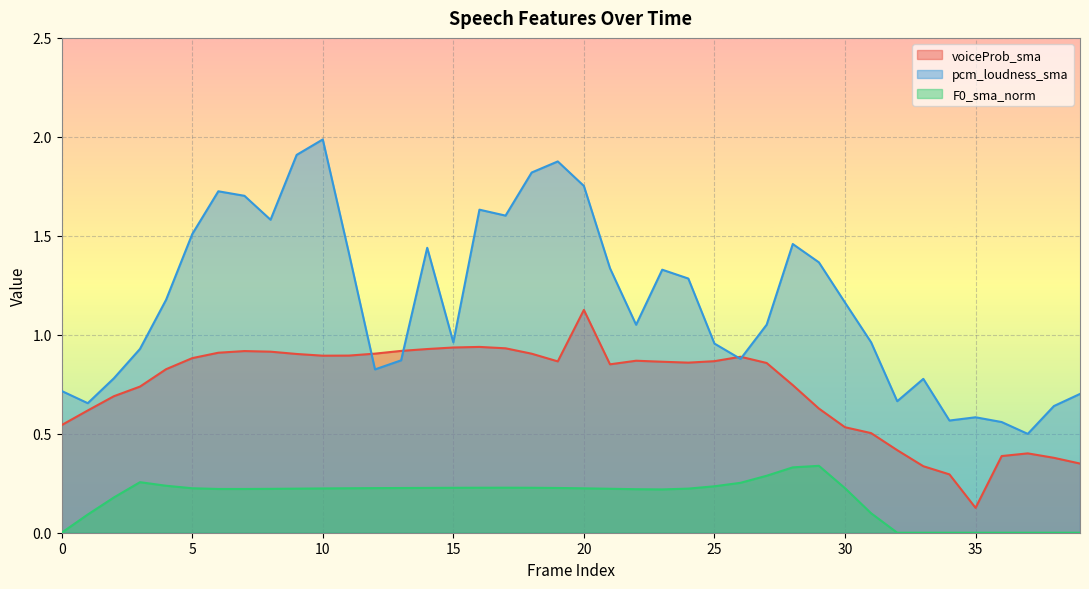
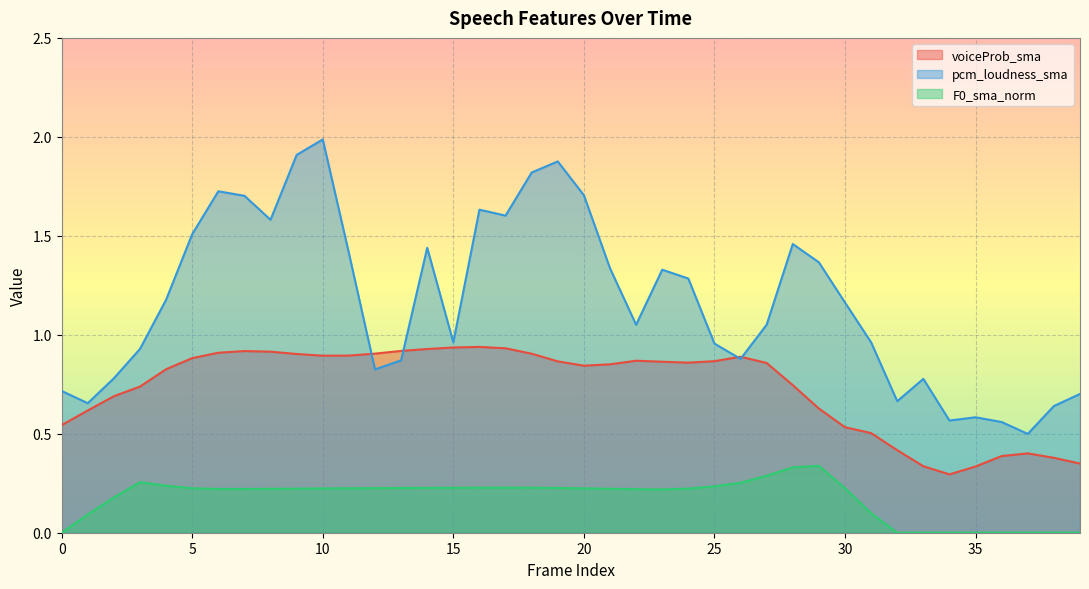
voiceProb_sma, 20: 1.13 -> 0.84
pcm_loudness_sma, 20: 1.75 -> 1.71
voiceProb_sma, 35: 0.13 -> 0.33
